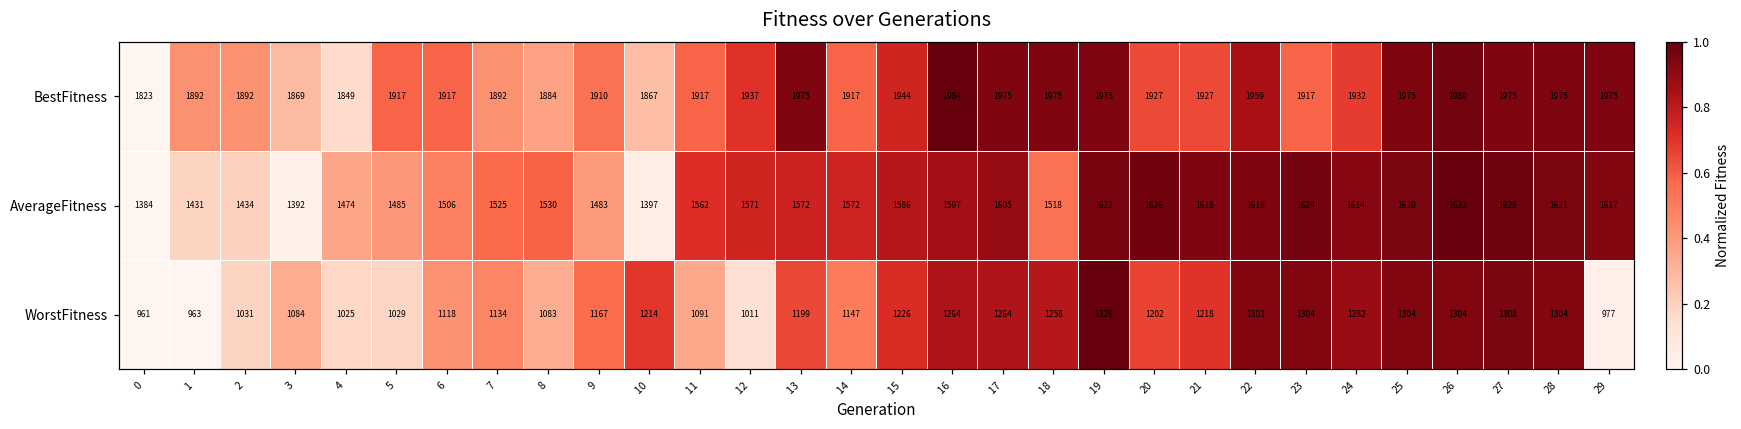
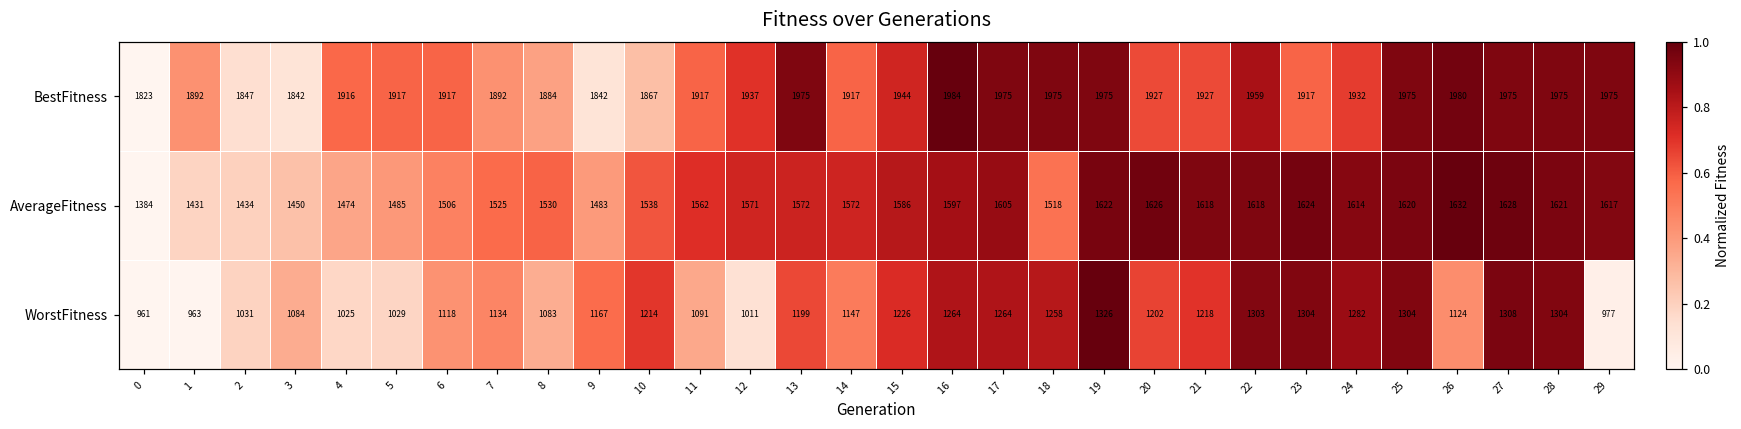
BestFitness, 2: 1892 -> 1847
BestFitness, 3: 1869 -> 1842
BestFitness, 4: 1849 -> 1916
BestFitness, 9: 1910 -> 1842
AverageFitness, 3: 1392 -> 1450
AverageFitness, 10: 1397 -> 1538
WorstFitness, 26: 1304 -> 1124
